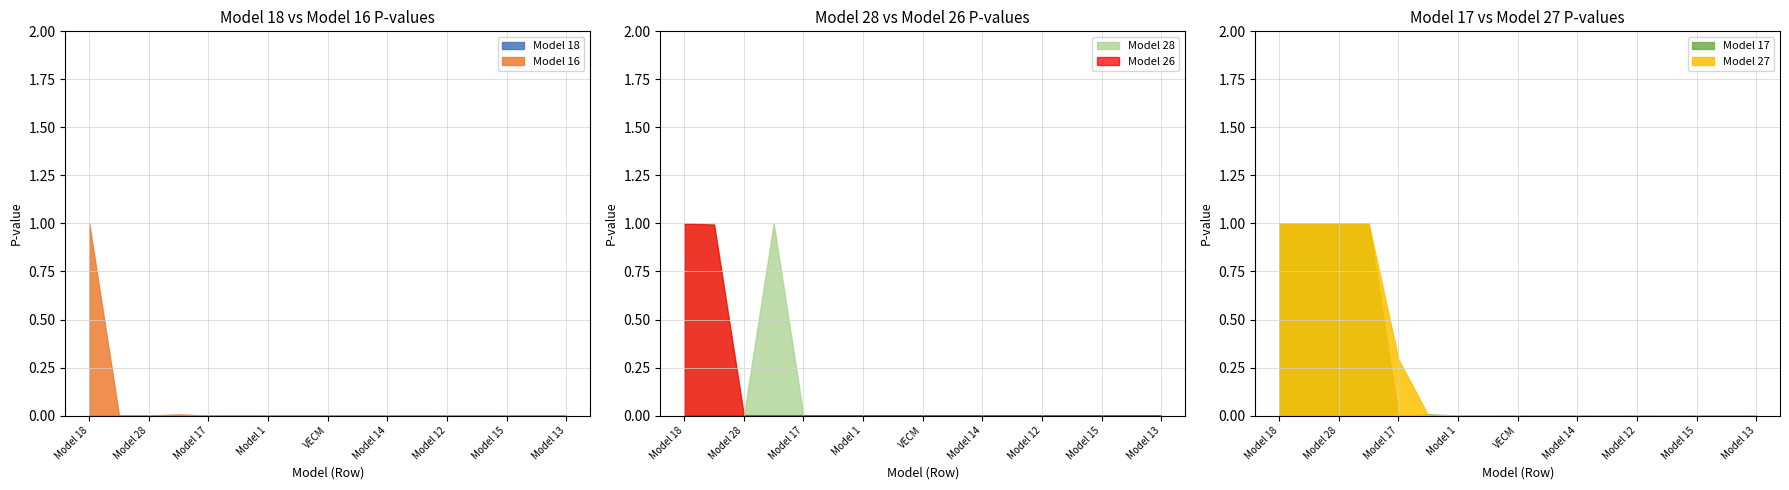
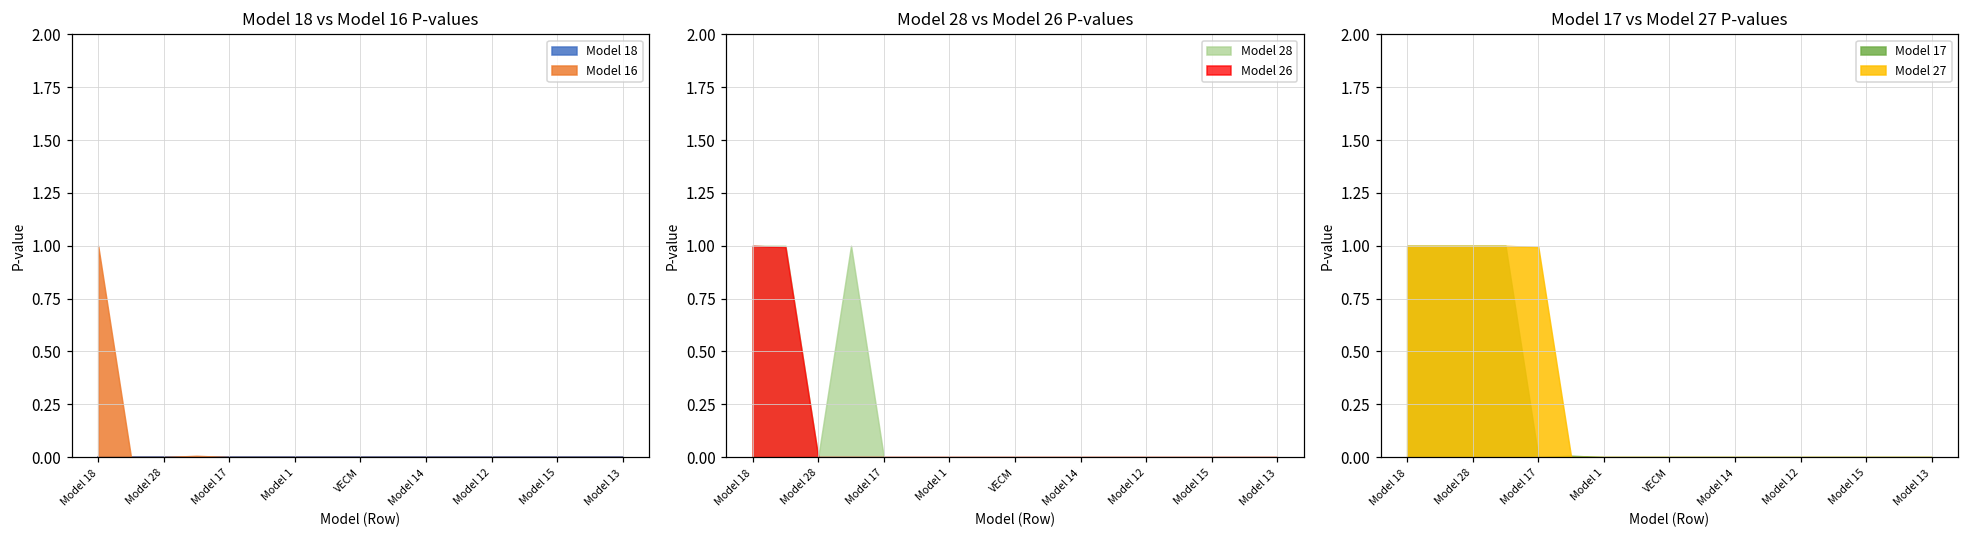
Model 17 vs Model 27 P-values, Model 27, Model 17: 0.29 -> 0.99
